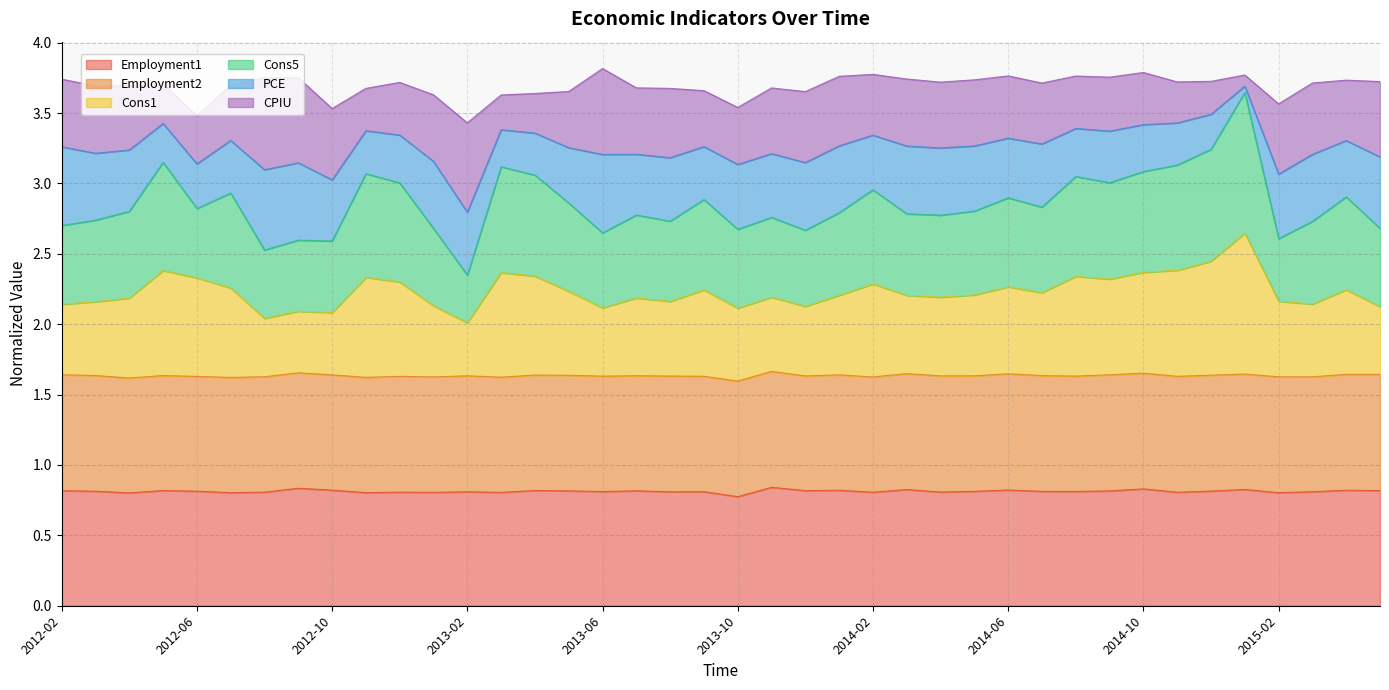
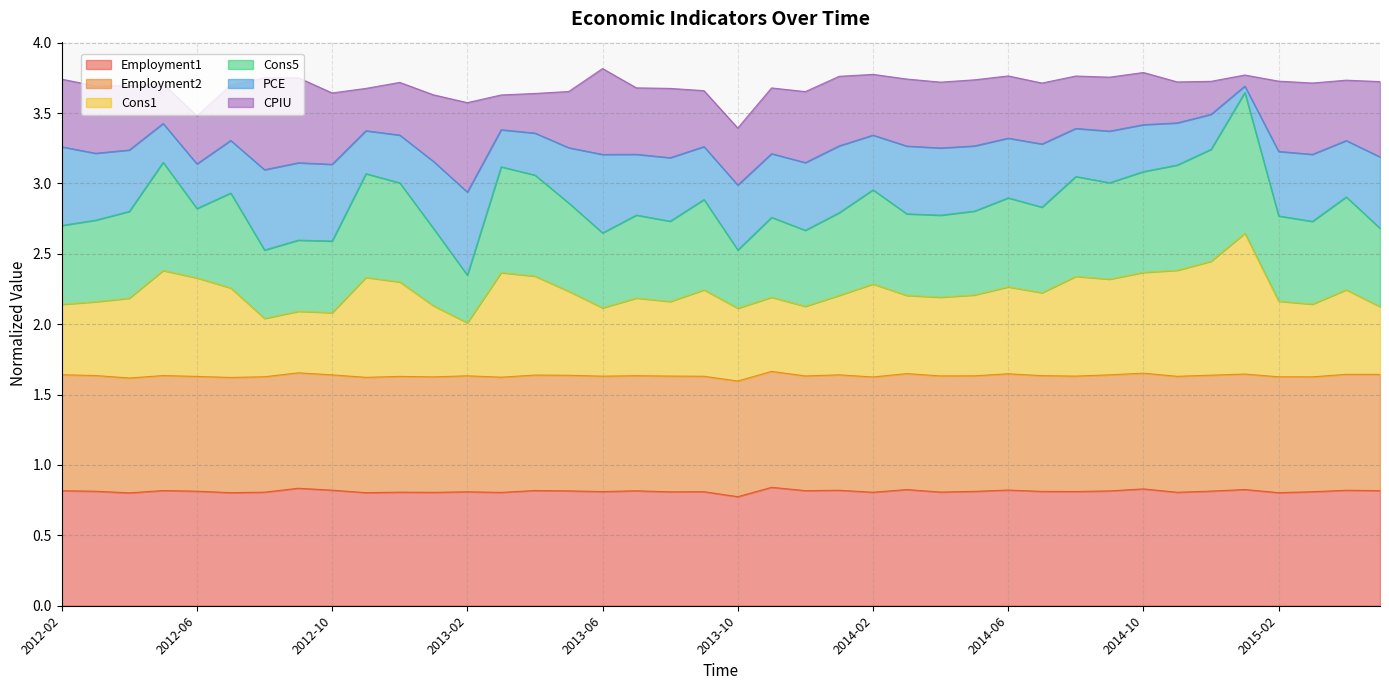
PCE, 2012-10: 0.43 -> 0.54
PCE, 2013-02: 0.45 -> 0.59
Cons5, 2013-10: 0.56 -> 0.41
Cons5, 2015-02: 0.44 -> 0.61
